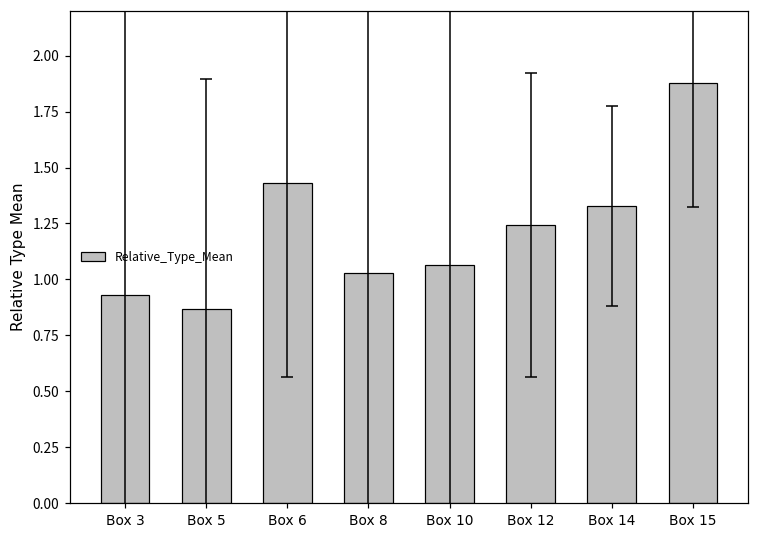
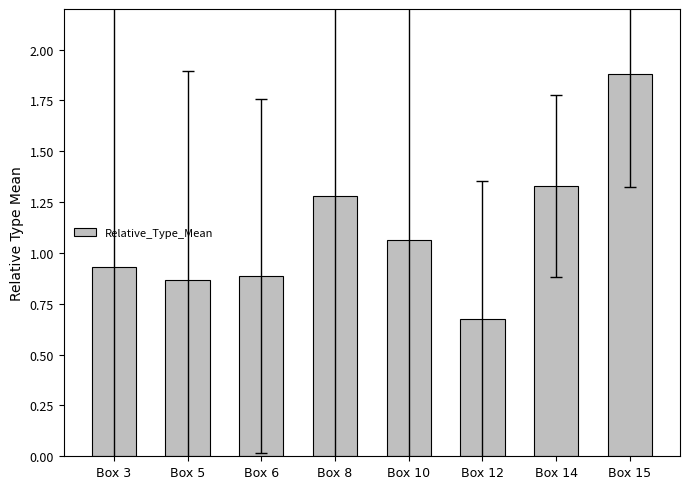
Relative_Type_Mean, Box 6: 1.43 -> 0.89
Relative_Type_Mean, Box 8: 1.03 -> 1.28
Relative_Type_Mean, Box 12: 1.24 -> 0.68
